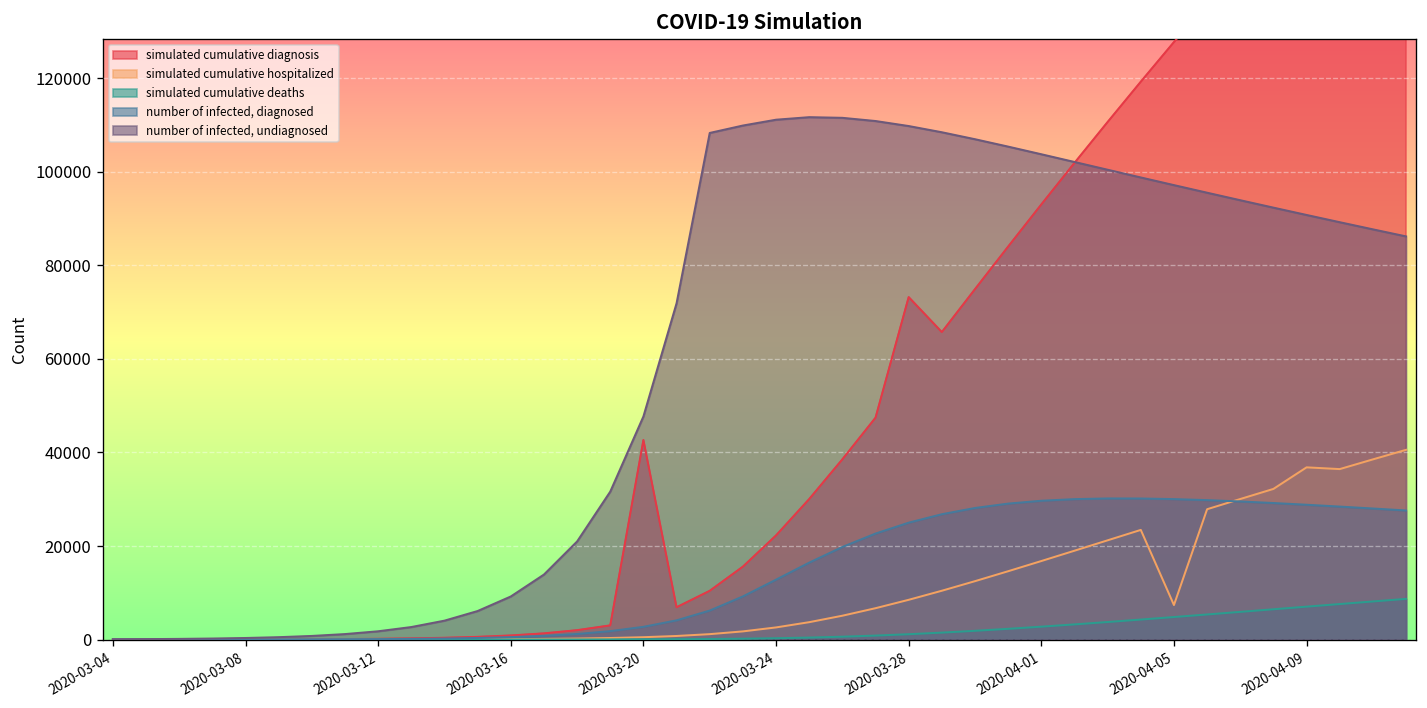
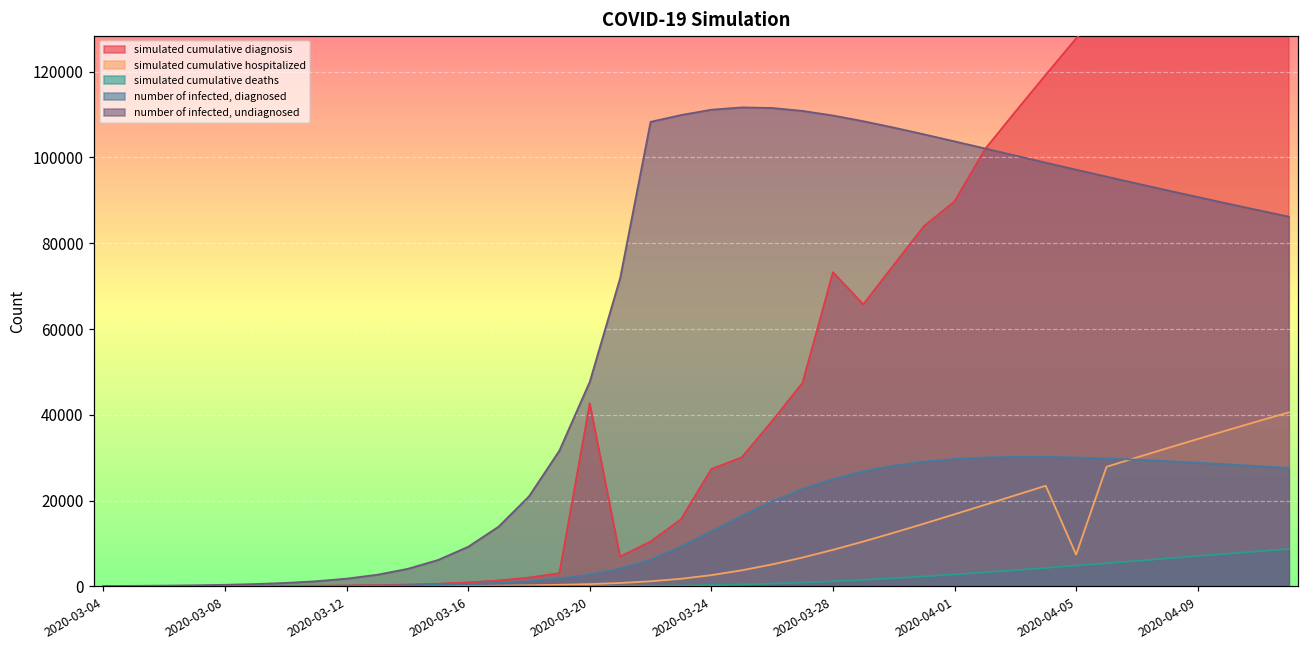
simulated cumulative diagnosis, 2020-03-24: 22000 -> 27000
simulated cumulative diagnosis, 2020-04-01: 93000 -> 90000
simulated cumulative hospitalized, 2020-04-09: 37000 -> 34000
